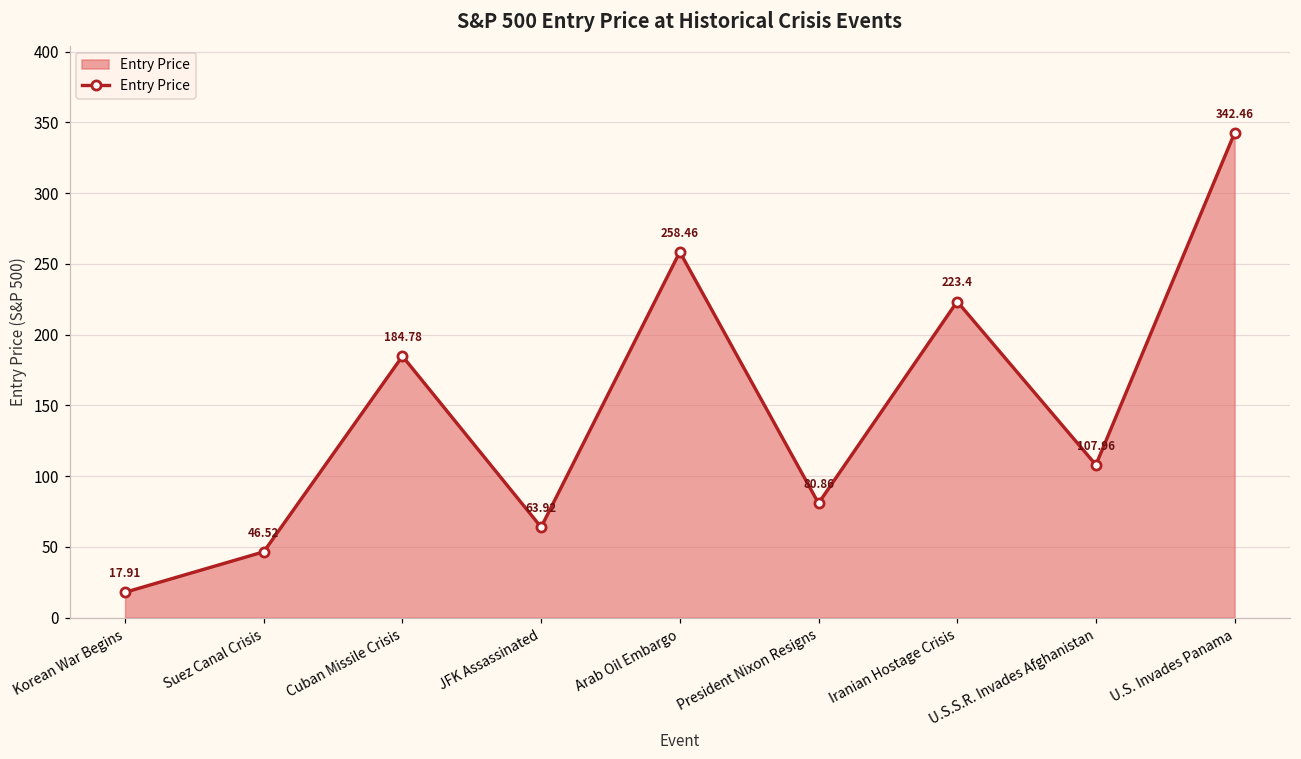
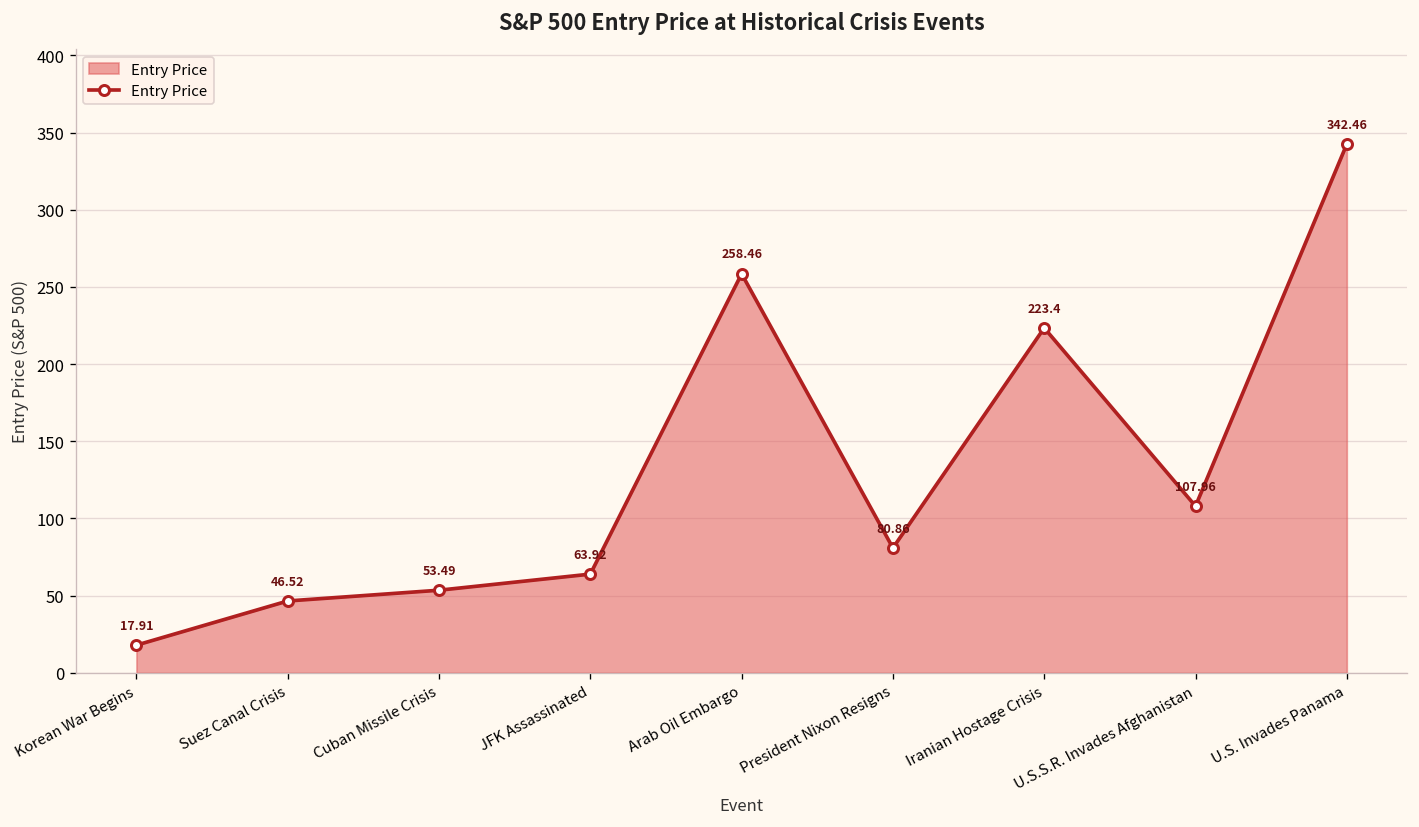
Cuban Missile Crisis: 184.78 -> 53.49
